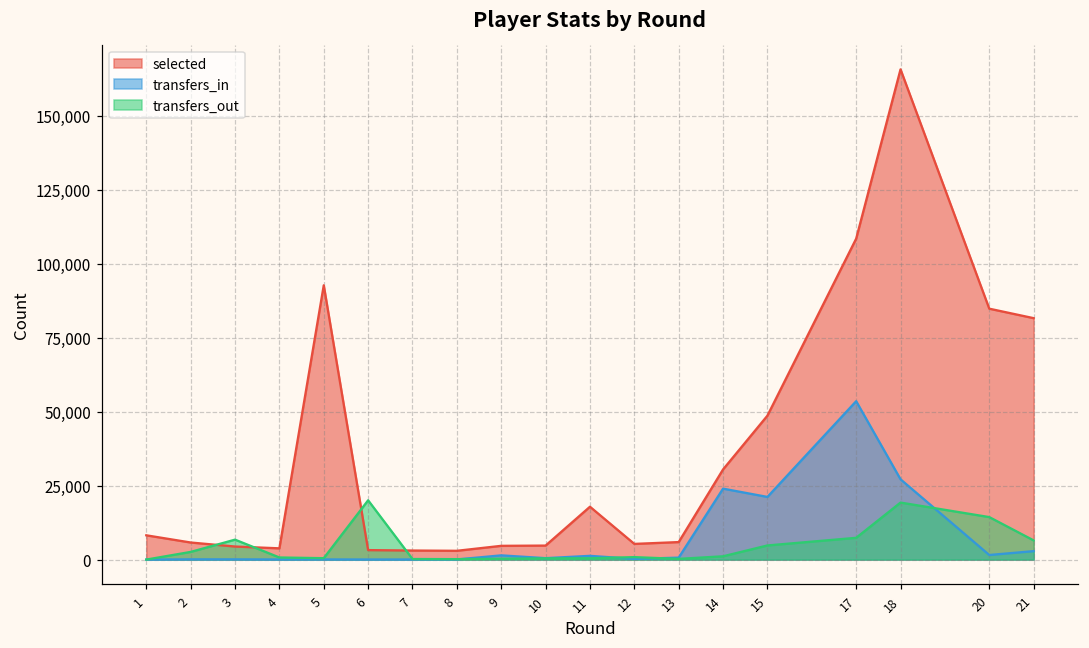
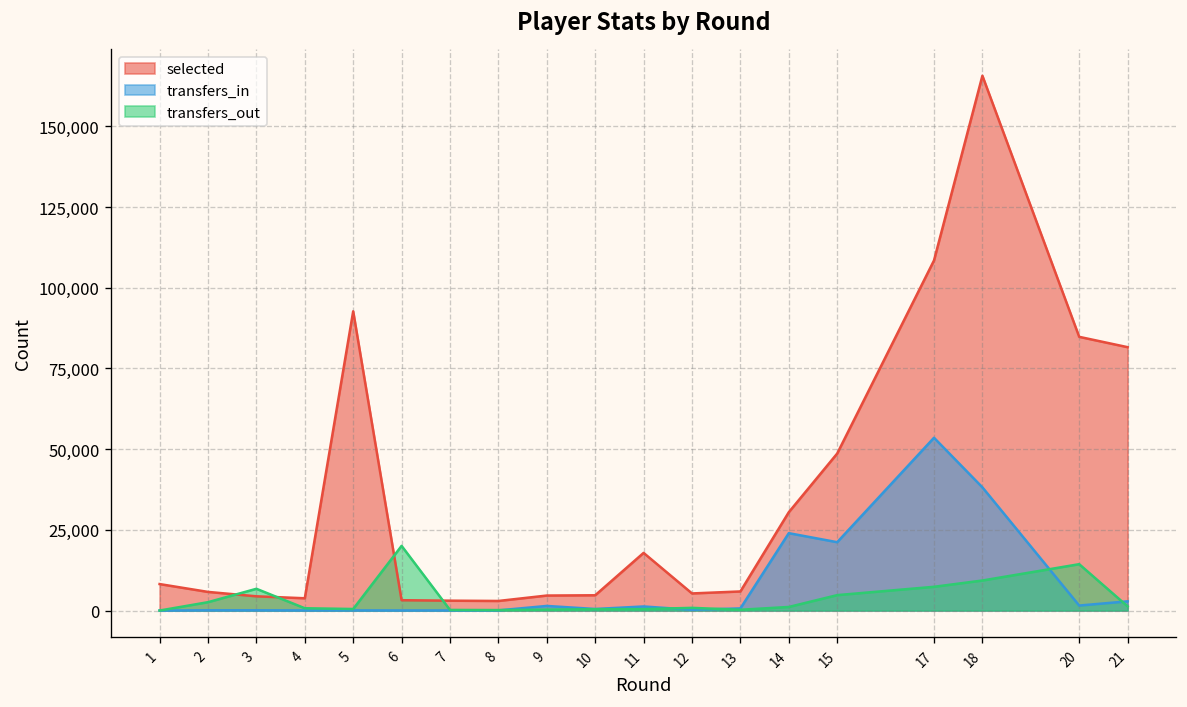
transfers_in, 18: 27,000 -> 38,000
transfers_out, 18: 19,000 -> 9,000
transfers_out, 21: 6,000 -> 1,000
